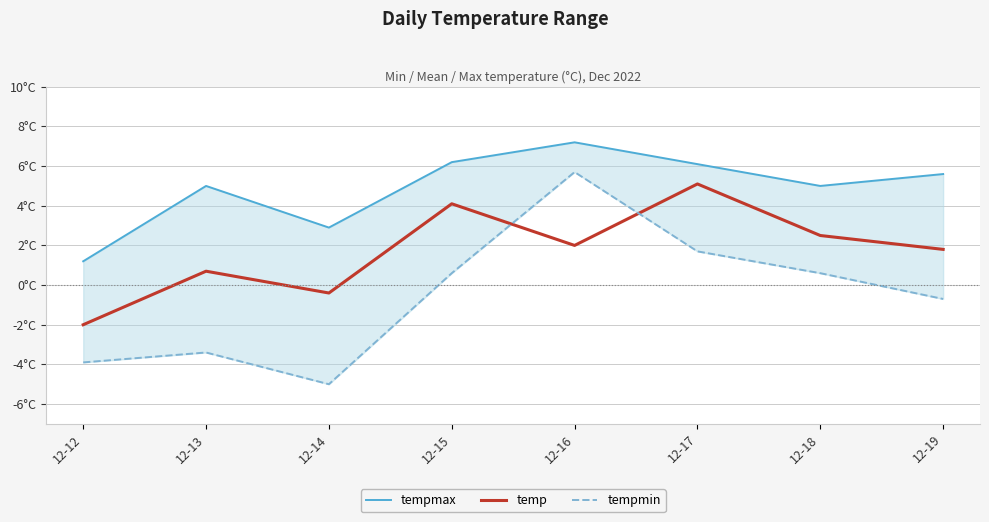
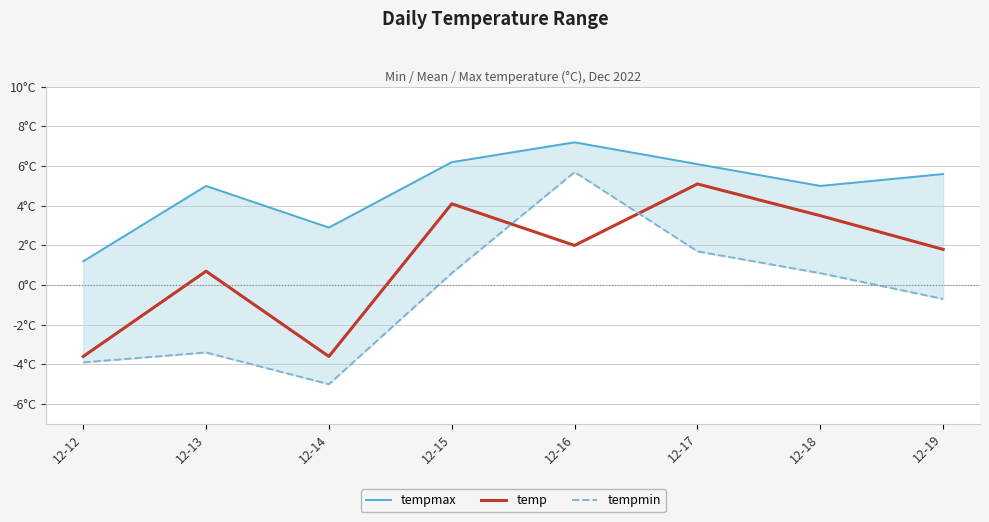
temp, 12-12: -2.0°C -> -3.6°C
temp, 12-14: -0.4°C -> -3.6°C
temp, 12-18: 2.5°C -> 3.5°C
